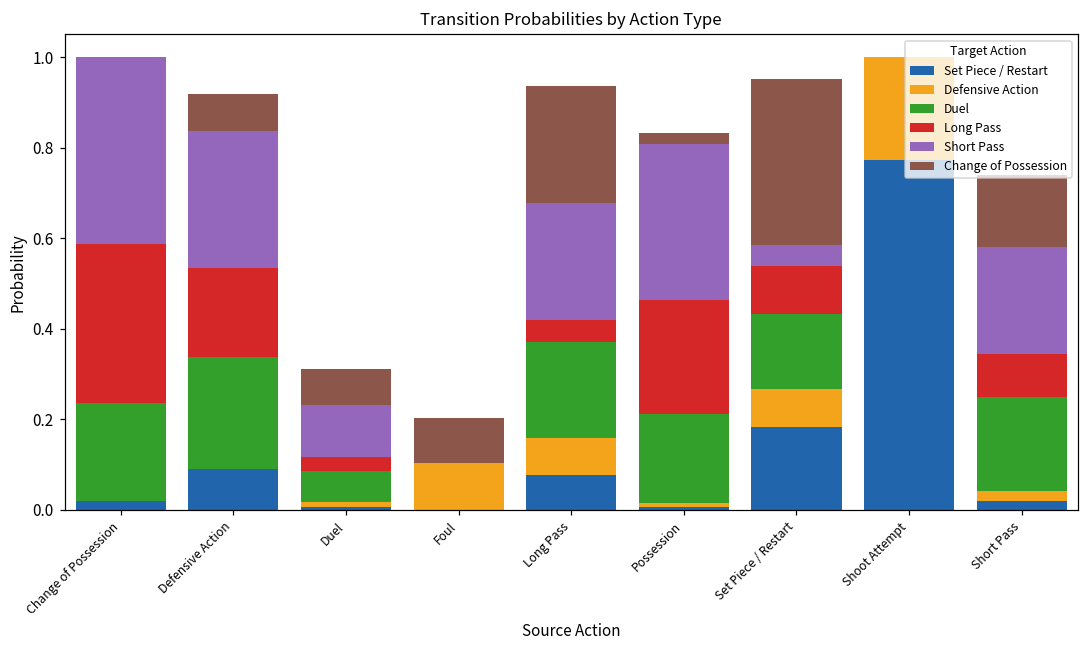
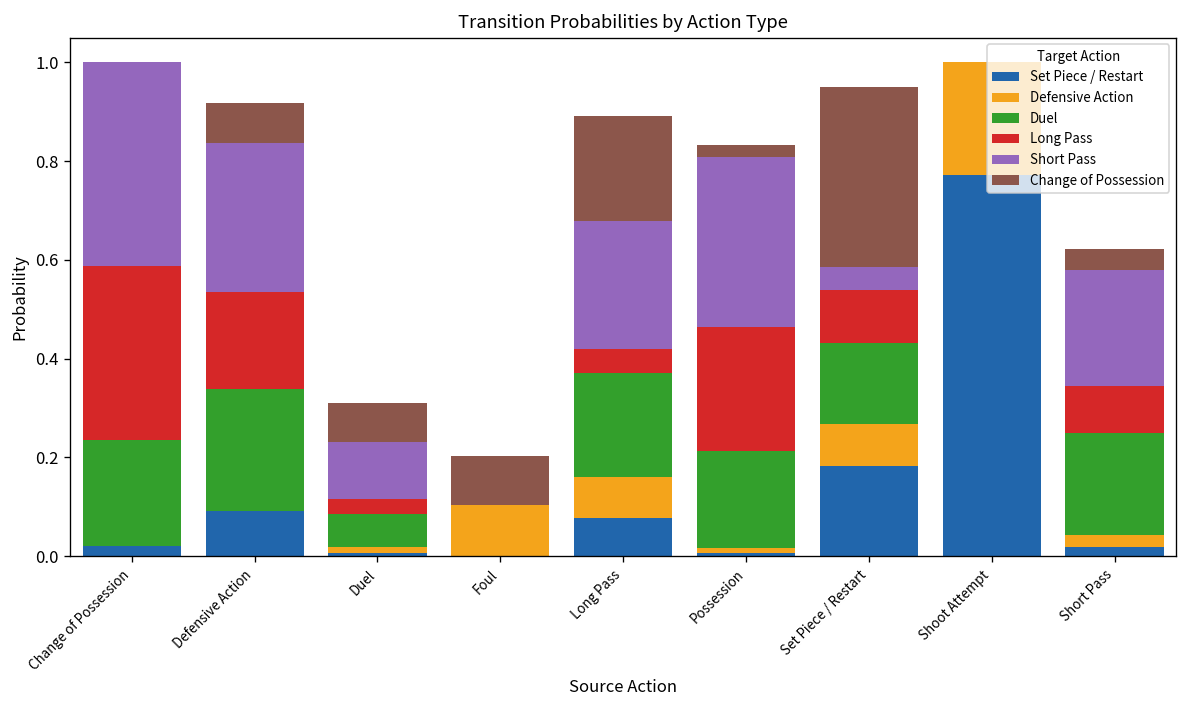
Change of Possession, Long Pass: 0.26 -> 0.21
Change of Possession, Short Pass: 0.16 -> 0.04
